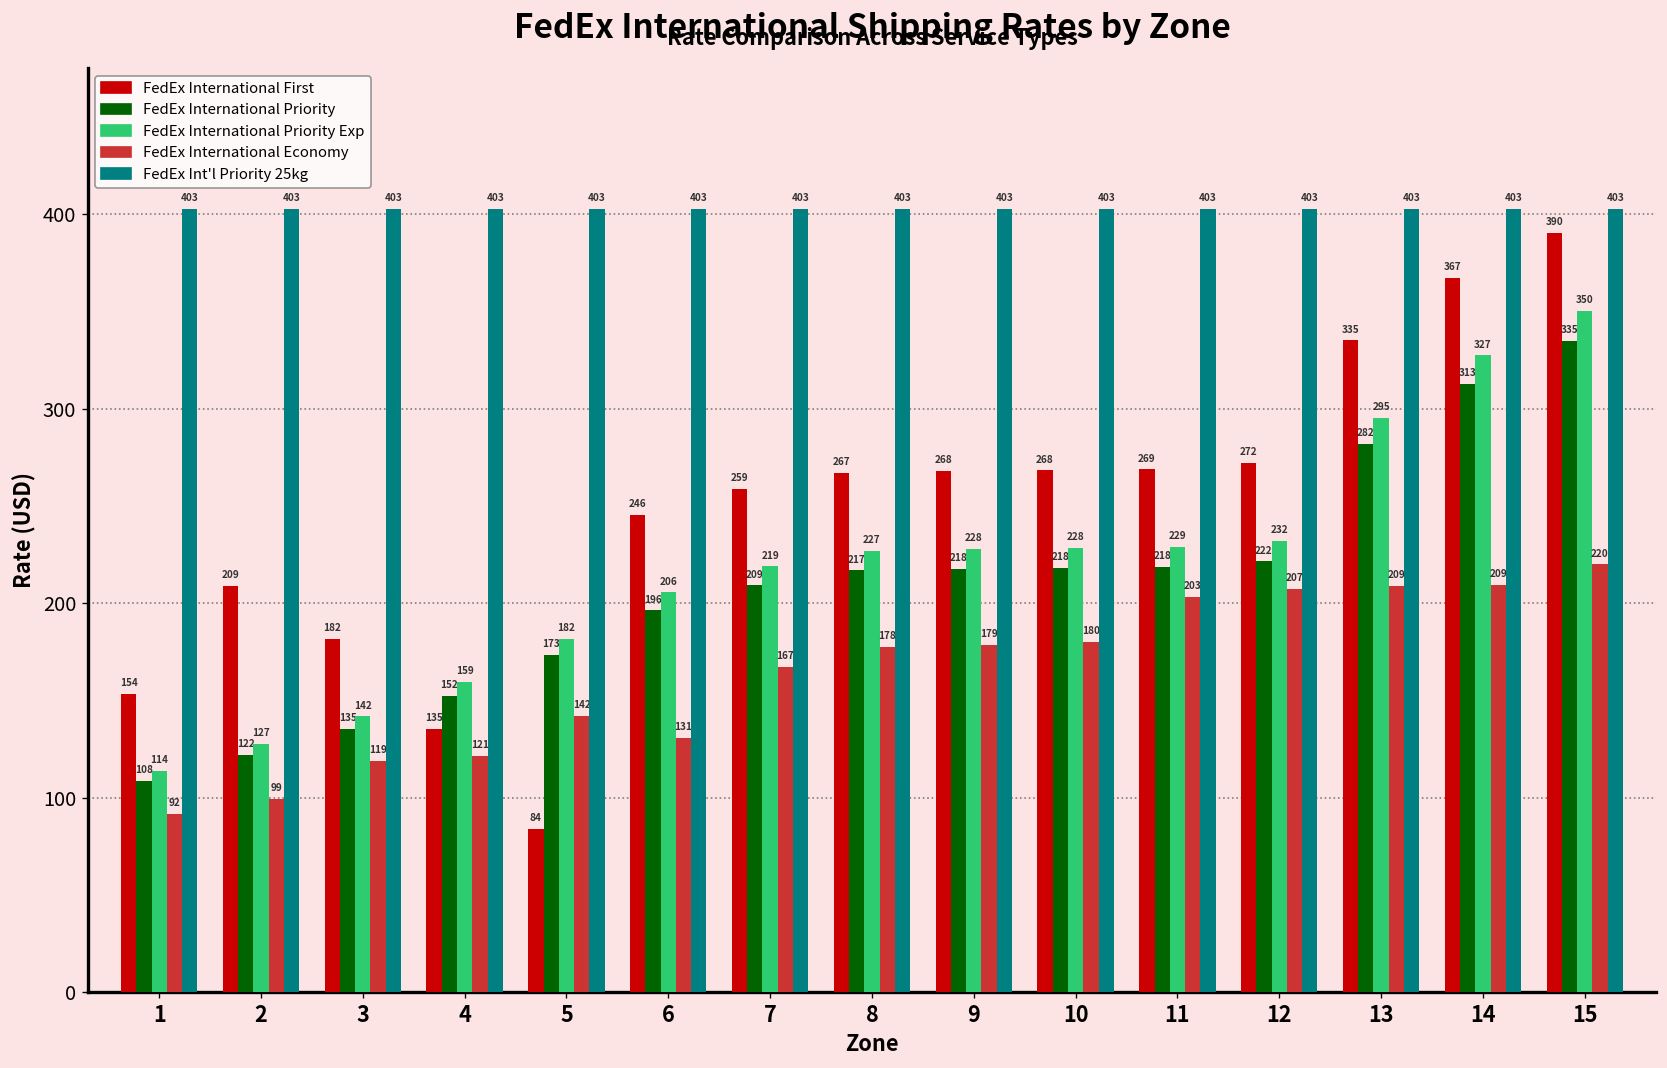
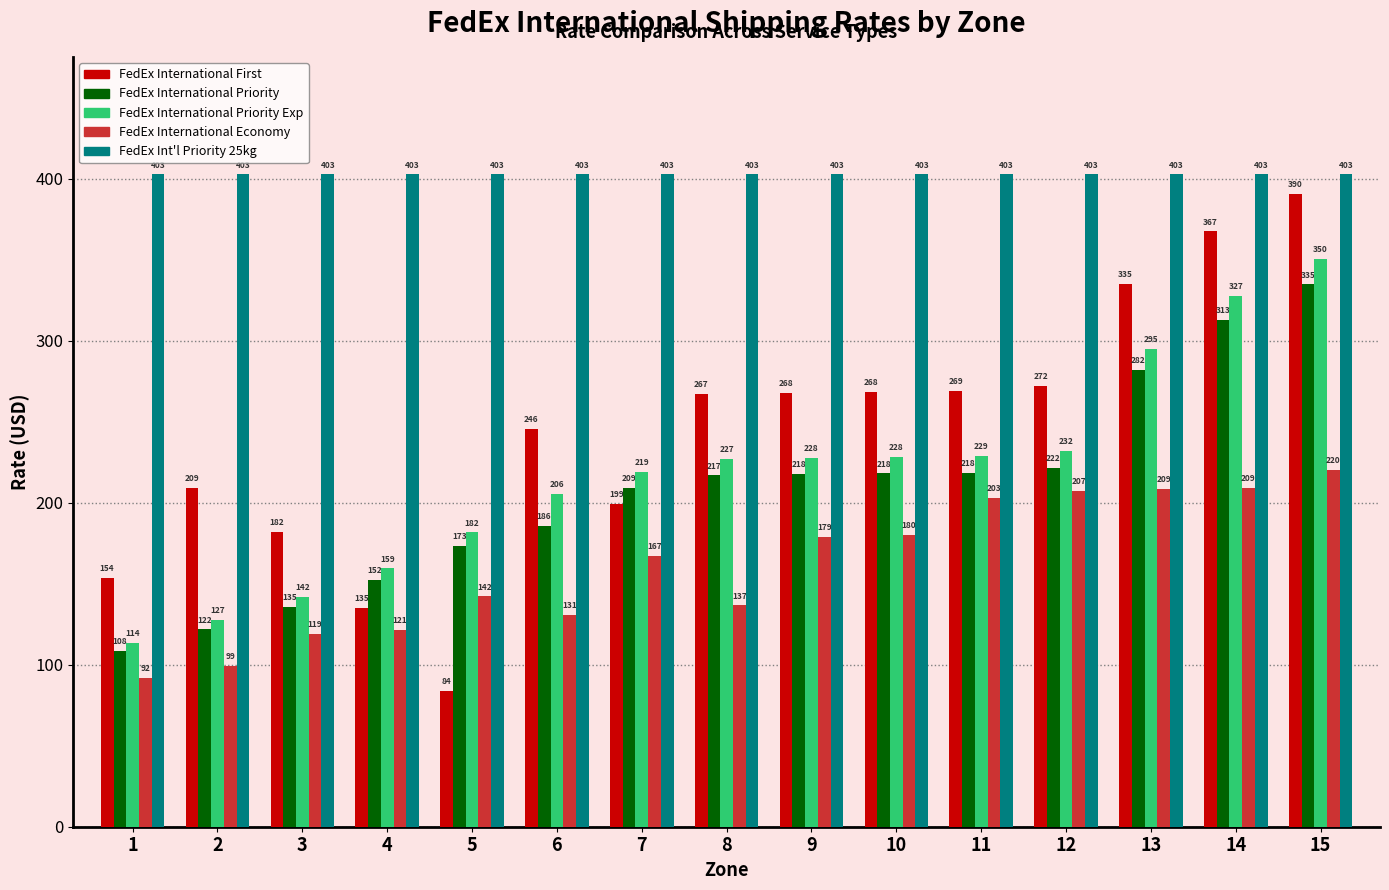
FedEx International Priority, 6: 196 -> 186
FedEx International First, 7: 259 -> 199
FedEx International Economy, 8: 178 -> 137
